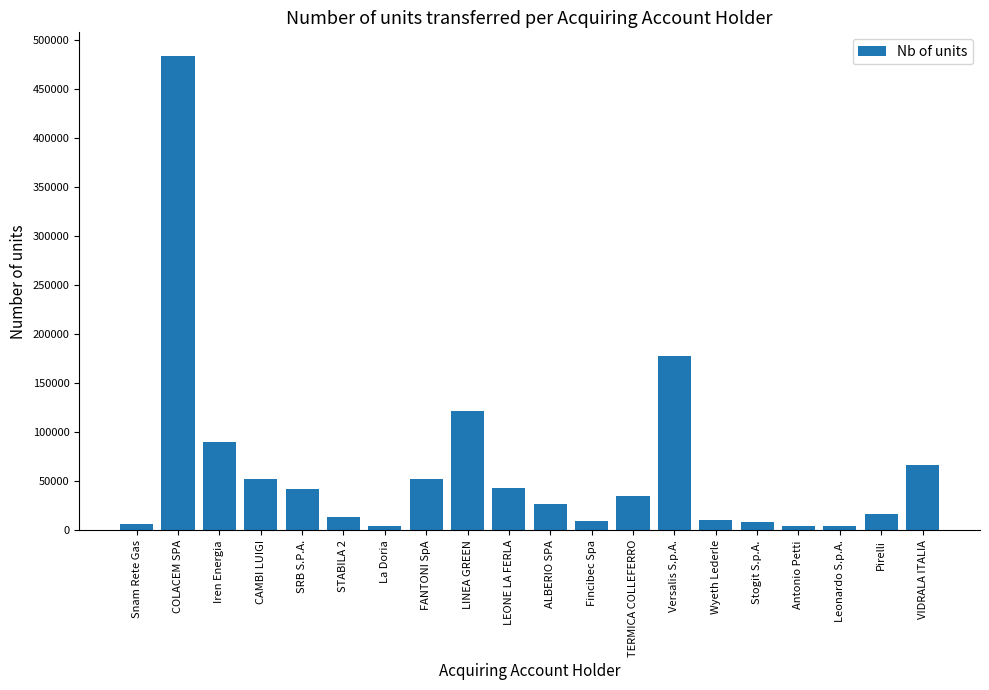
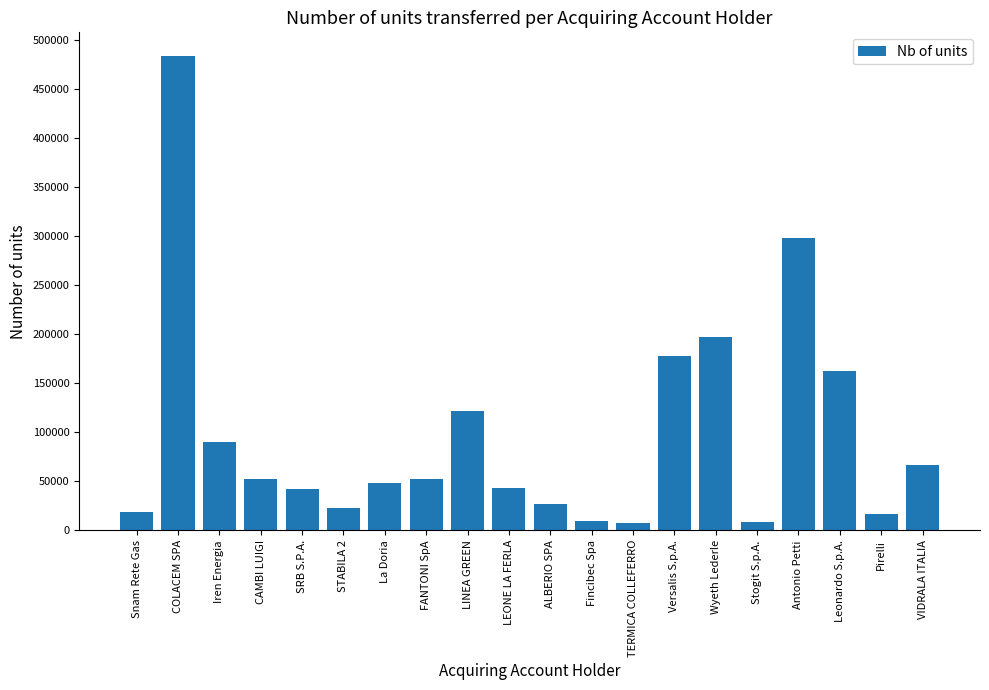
Snam Rete Gas: 10000 -> 20000
STABILA 2: 10000 -> 20000
La Doria: 0 -> 50000
TERMICA COLLEFERRO: 30000 -> 10000
Wyeth Lederle: 10000 -> 200000
Antonio Petti: 0 -> 300000
Leonardo S.p.A.: 0 -> 160000
